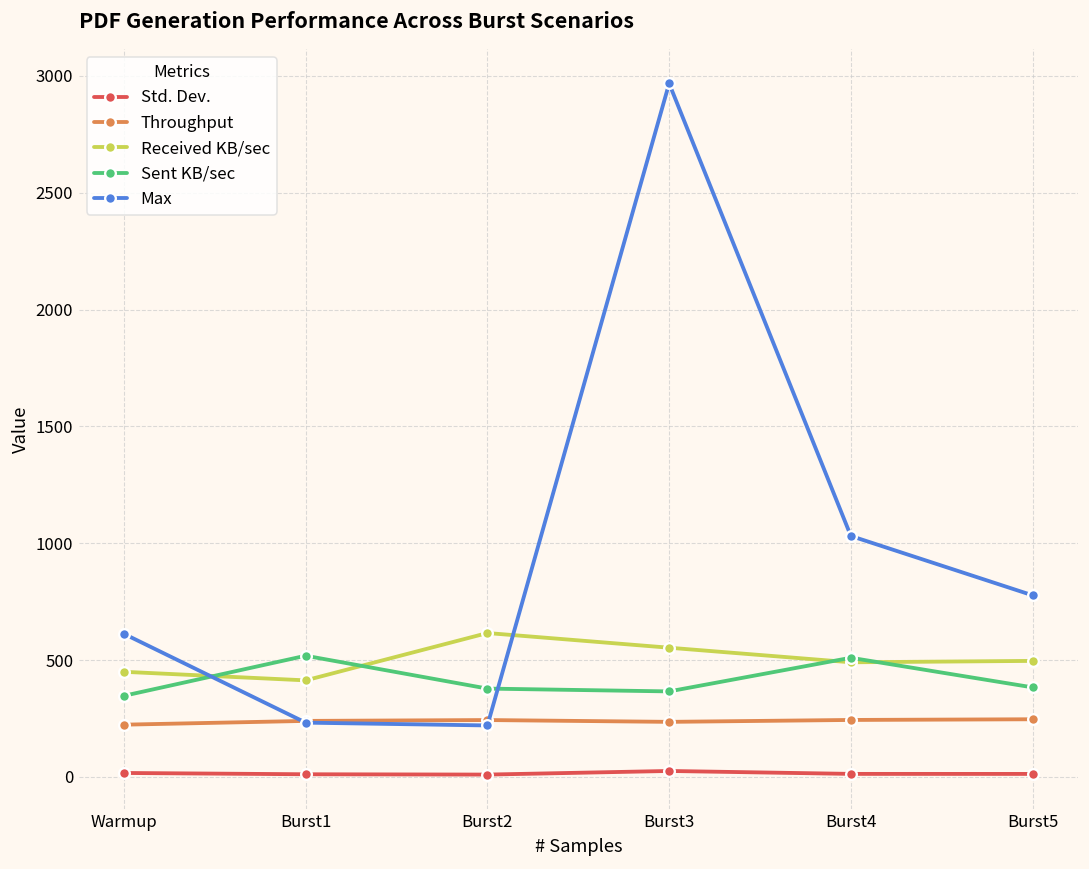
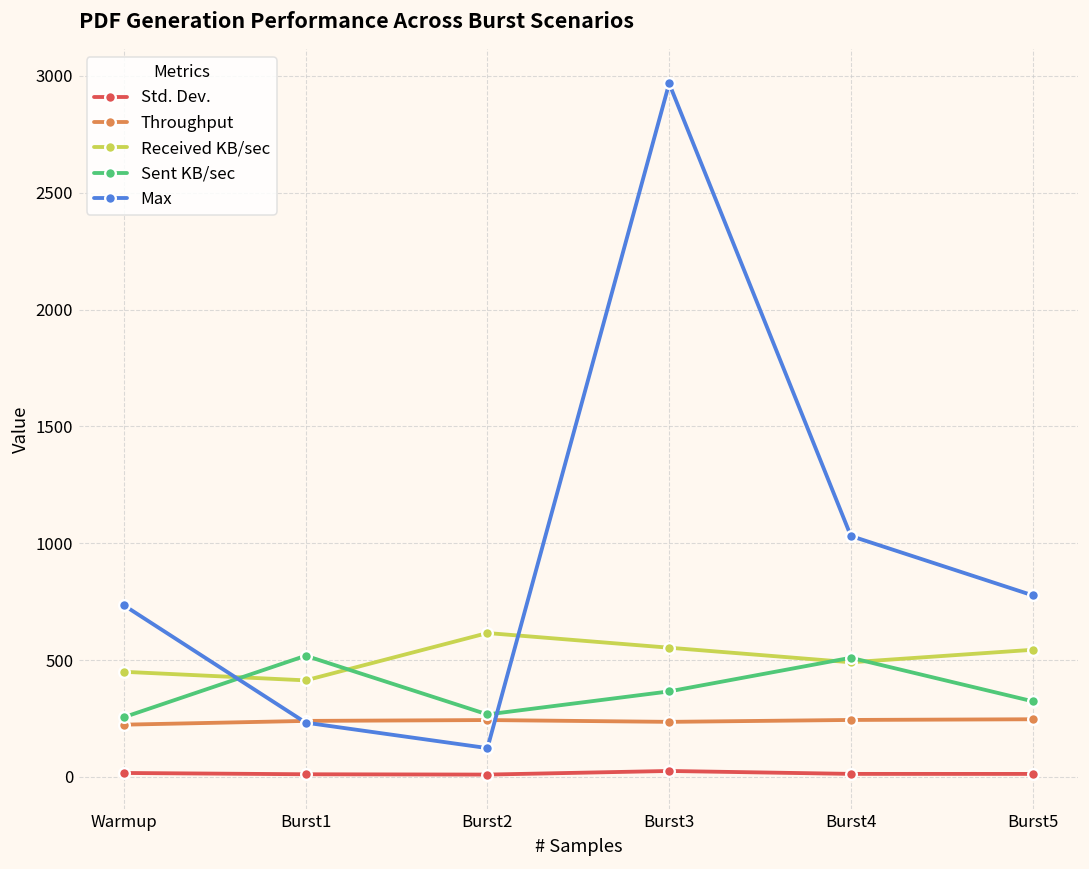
Sent KB/sec, Warmup: 350 -> 260
Max, Warmup: 610 -> 730
Sent KB/sec, Burst2: 380 -> 270
Max, Burst2: 220 -> 120
Received KB/sec, Burst5: 500 -> 540
Sent KB/sec, Burst5: 380 -> 320
